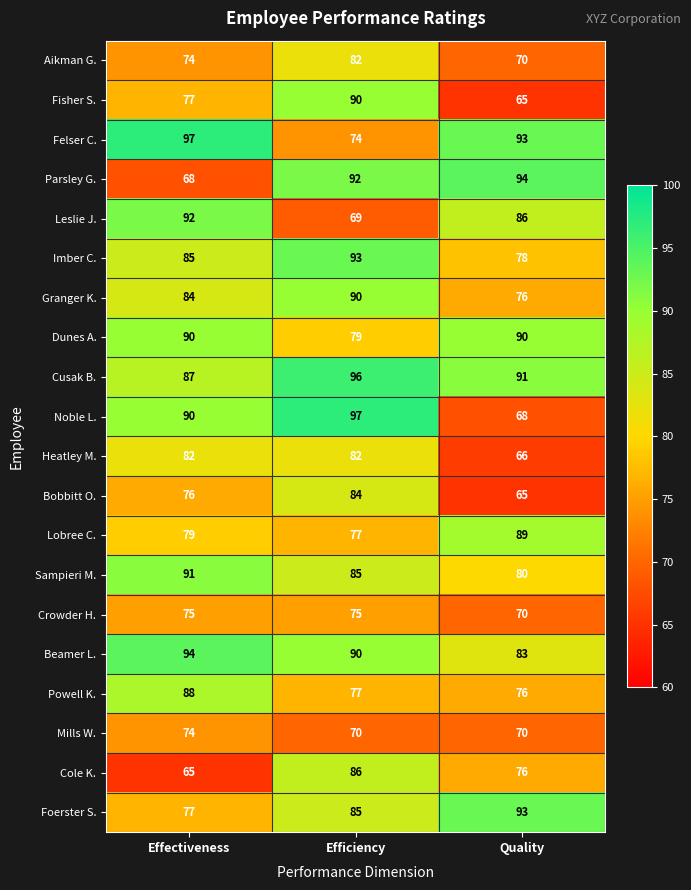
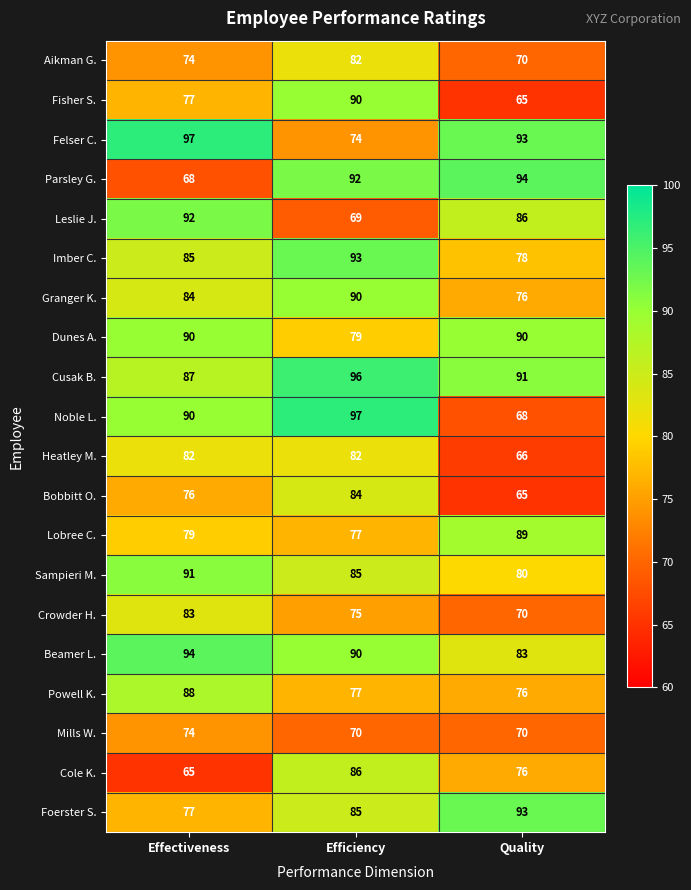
Crowder H., Effectiveness: 75 -> 83
